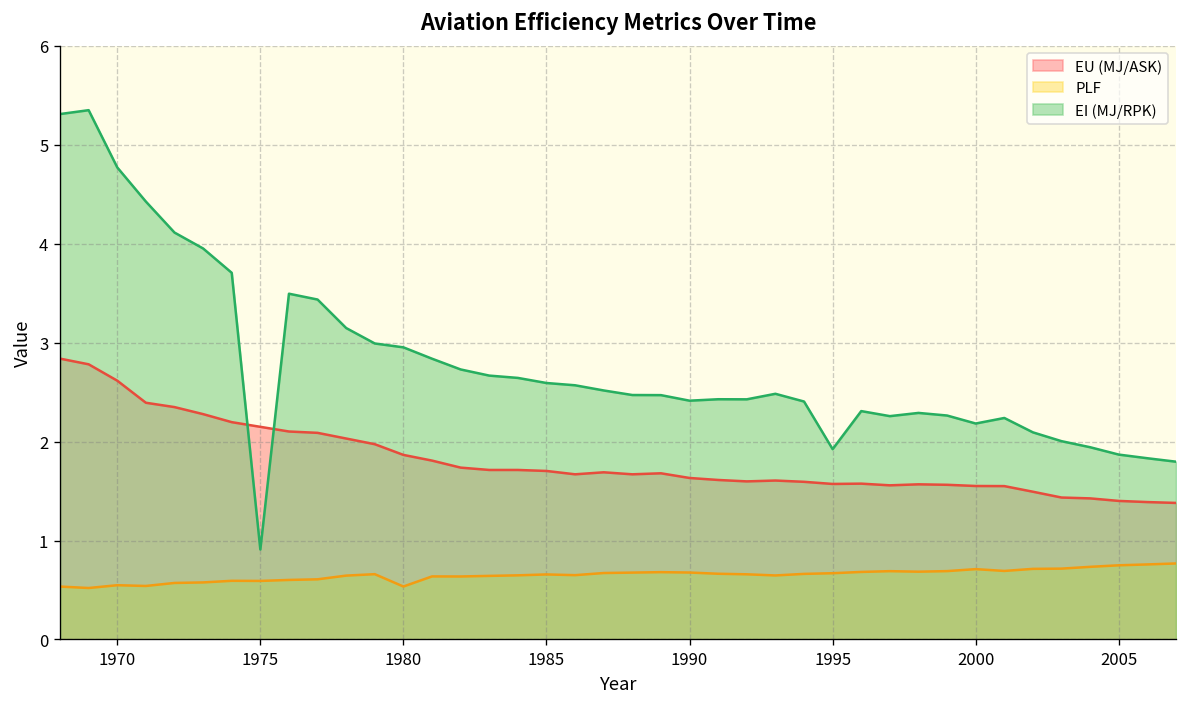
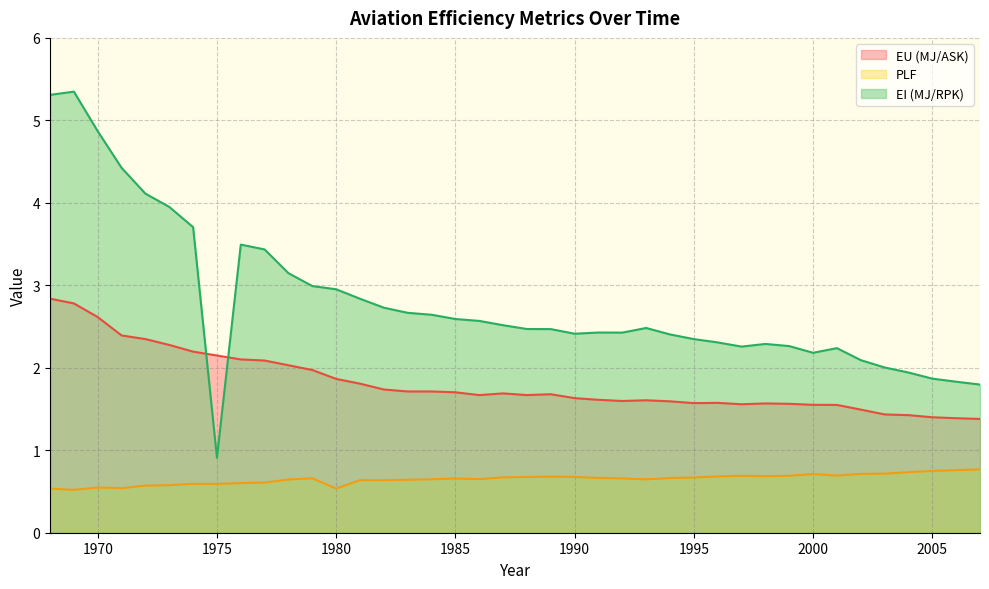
EI (MJ/RPK), 1970: 4.8 -> 4.9
EI (MJ/RPK), 1995: 1.9 -> 2.3
